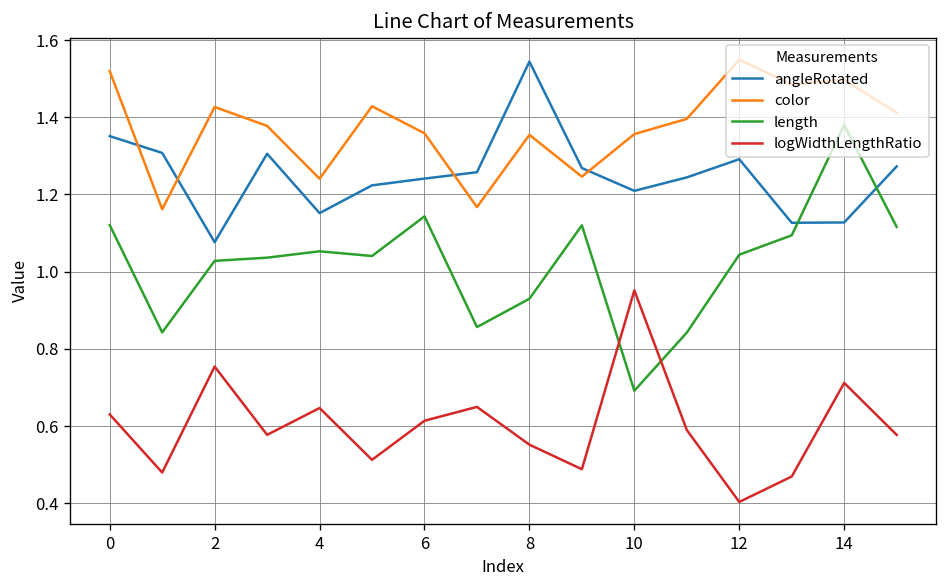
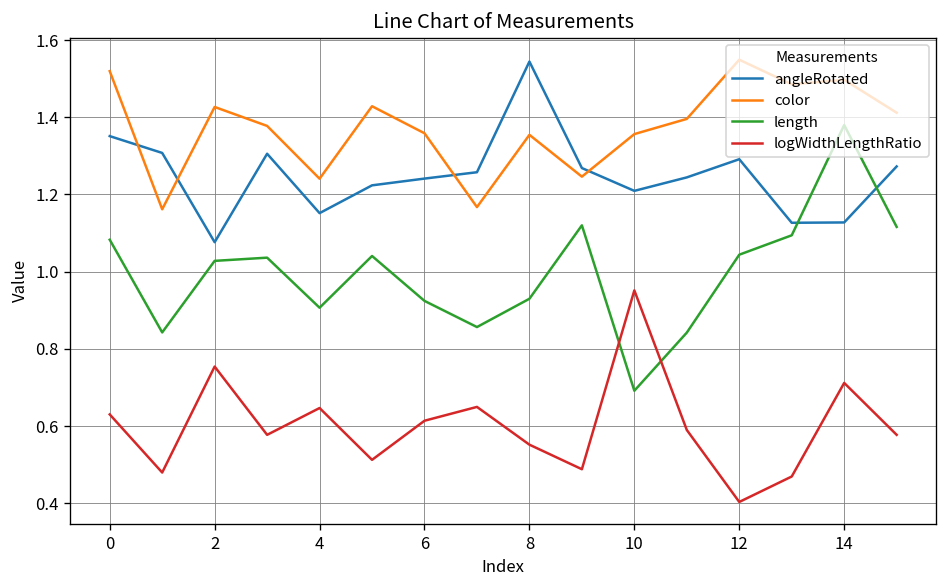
length, 0: 1.12 -> 1.08
length, 4: 1.05 -> 0.91
length, 6: 1.14 -> 0.92
